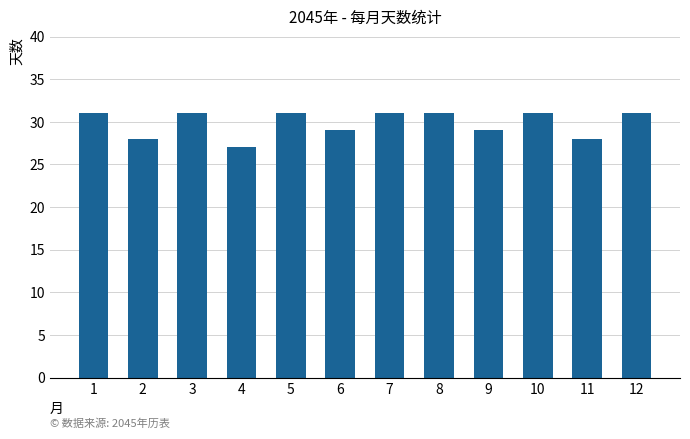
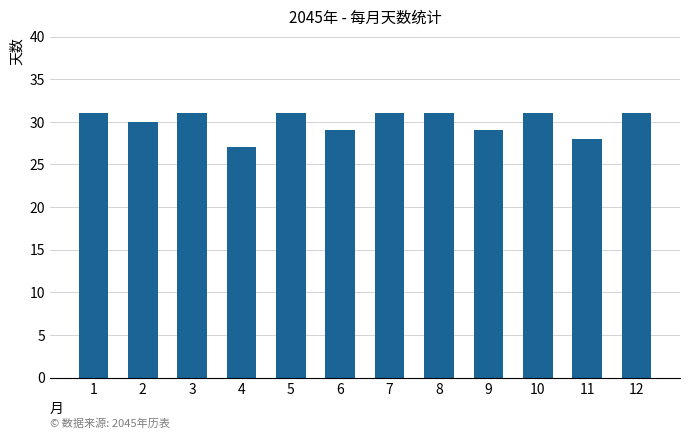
2: 28 -> 30
